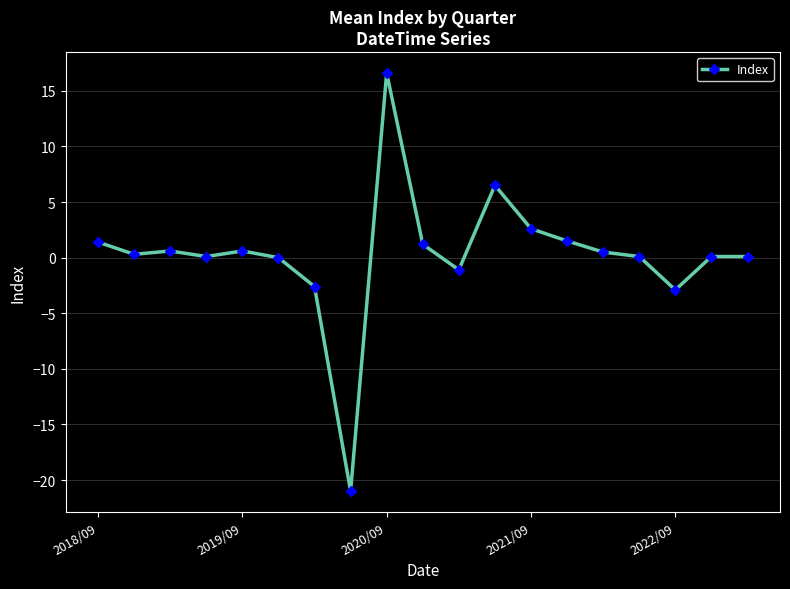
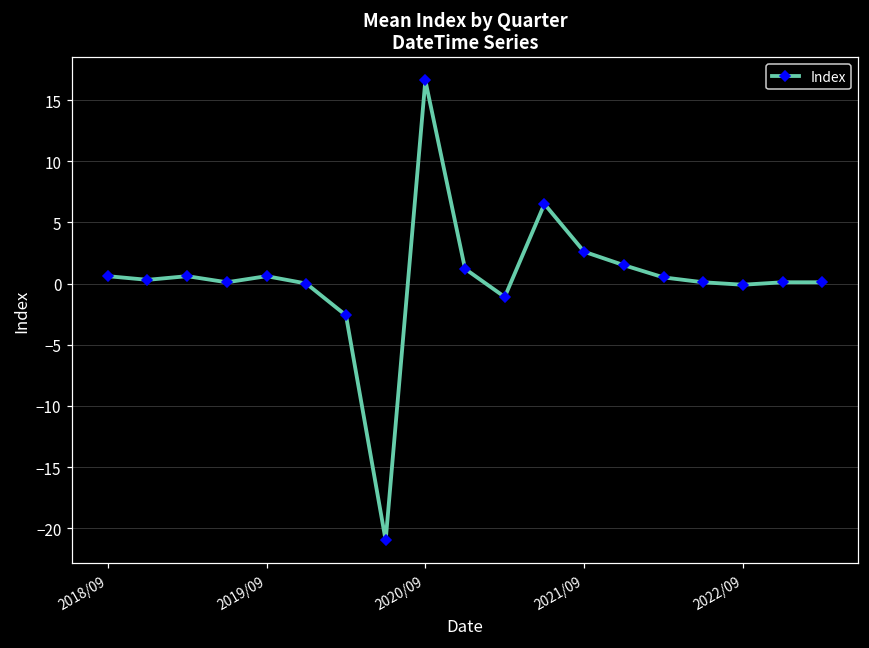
2018/09: 1.4 -> 0.6
2022/09: -2.9 -> -0.1
